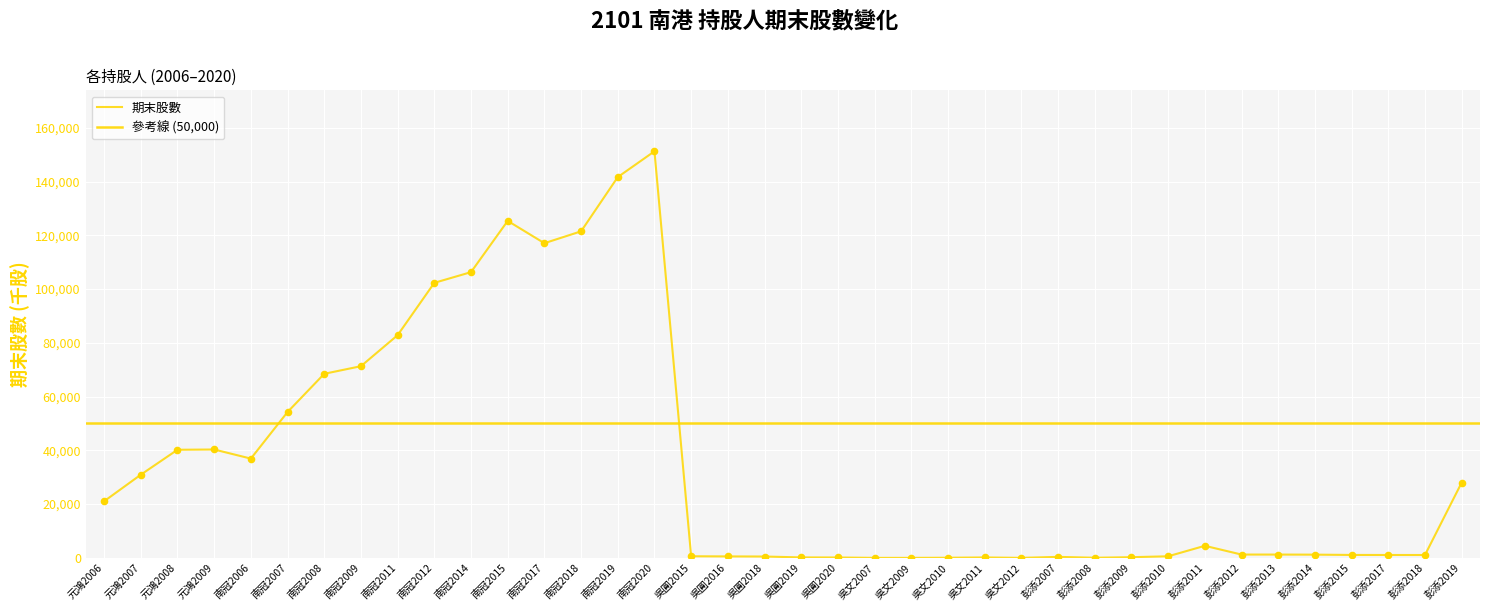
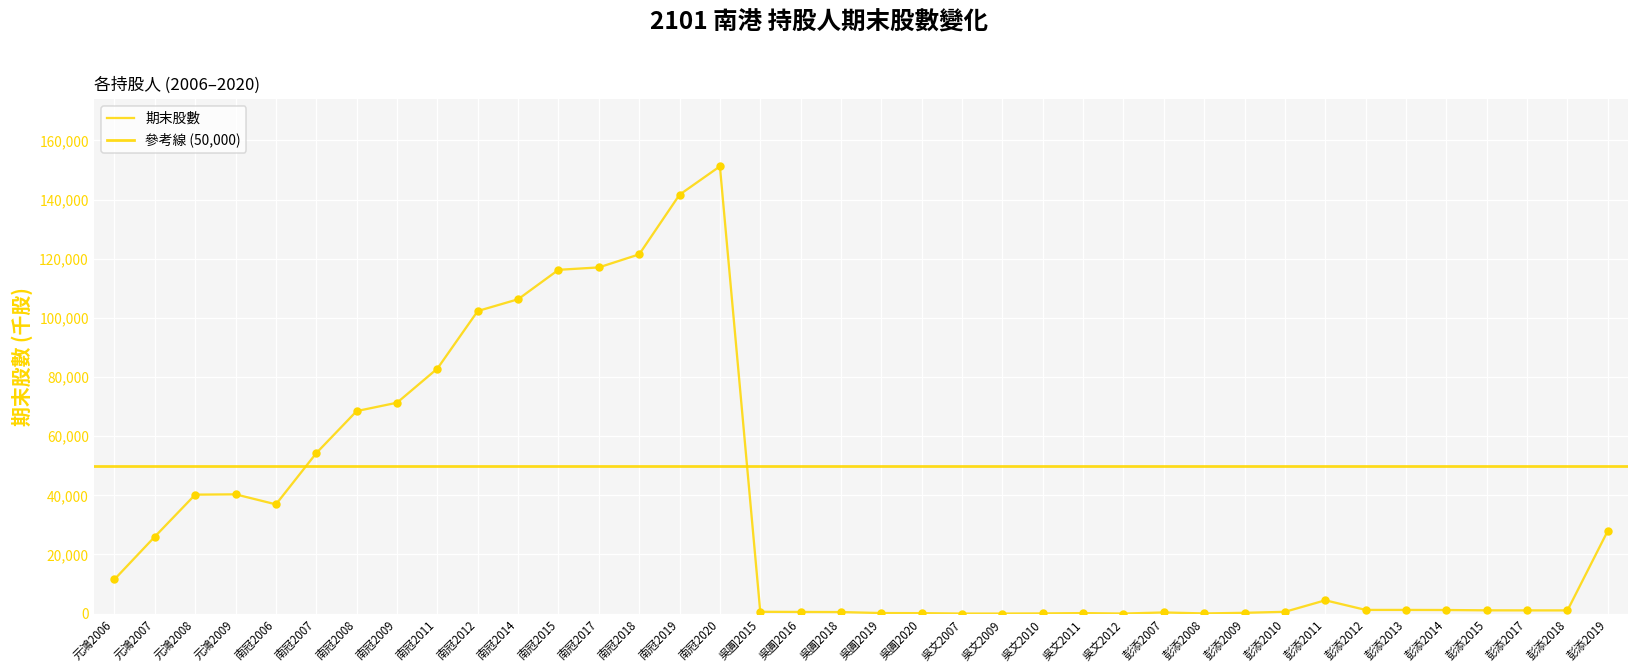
元鴻2006: 21,000 -> 12,000
元鴻2007: 31,000 -> 26,000
南冠2015: 125,000 -> 116,000
